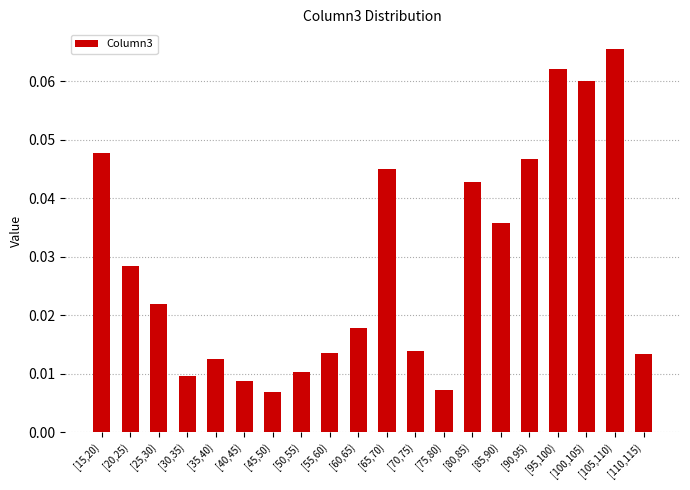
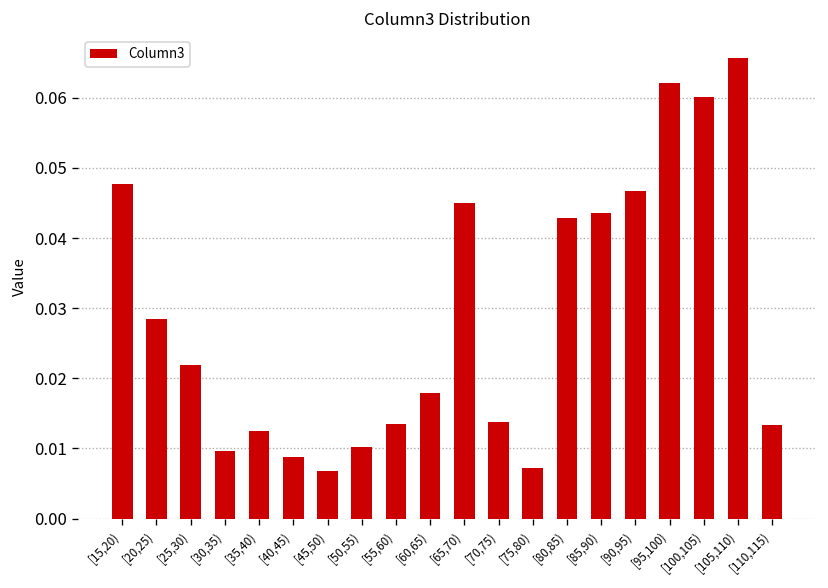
[85,90): 0.036 -> 0.044
